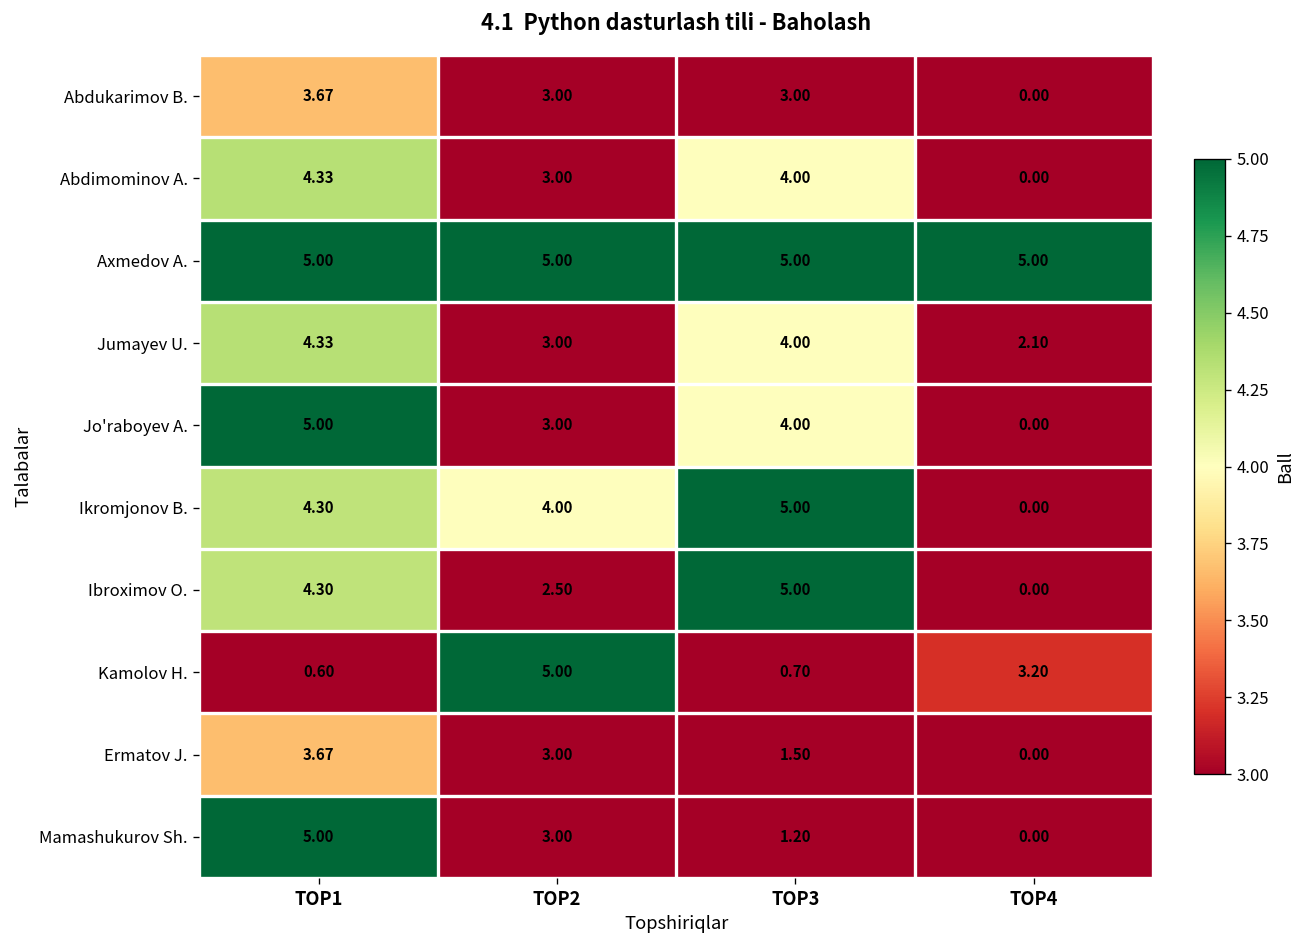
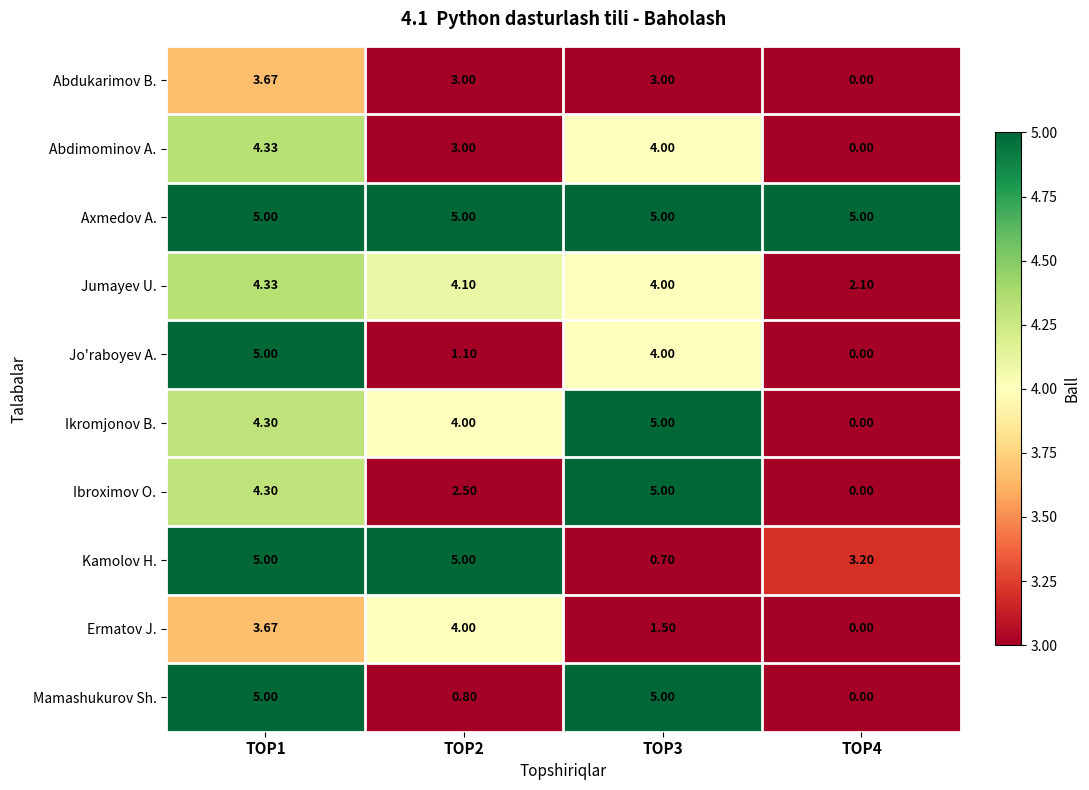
Jumayev U., TOP2: 3.00 -> 4.10
Jo'raboyev A., TOP2: 3.00 -> 1.10
Kamolov H., TOP1: 0.60 -> 5.00
Ermatov J., TOP2: 3.00 -> 4.00
Mamashukurov Sh., TOP2: 3.00 -> 0.80
Mamashukurov Sh., TOP3: 1.20 -> 5.00
